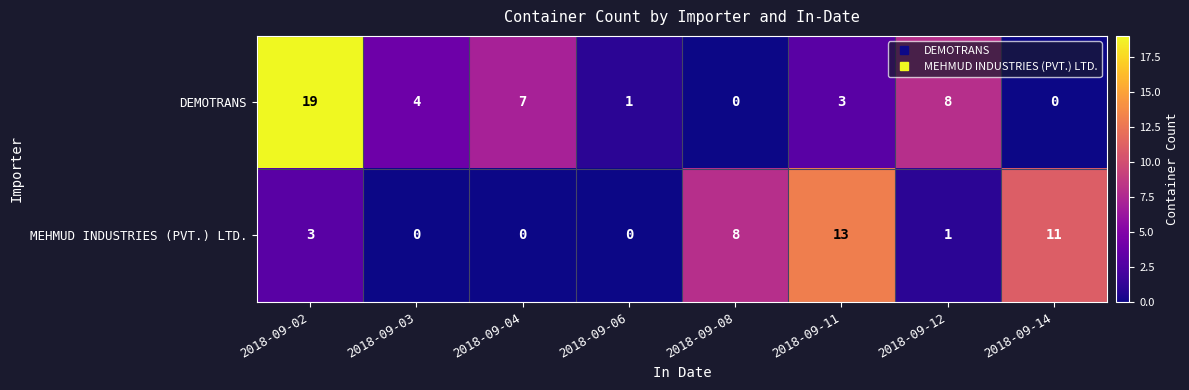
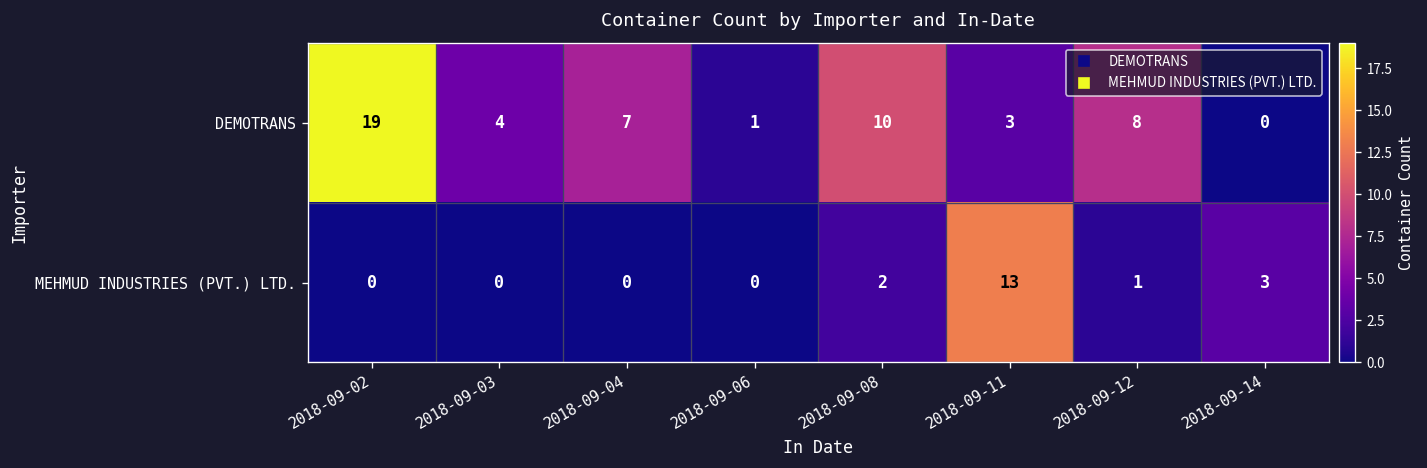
DEMOTRANS, 2018-09-08: 0 -> 10
MEHMUD INDUSTRIES (PVT.) LTD., 2018-09-02: 3 -> 0
MEHMUD INDUSTRIES (PVT.) LTD., 2018-09-08: 8 -> 2
MEHMUD INDUSTRIES (PVT.) LTD., 2018-09-14: 11 -> 3
